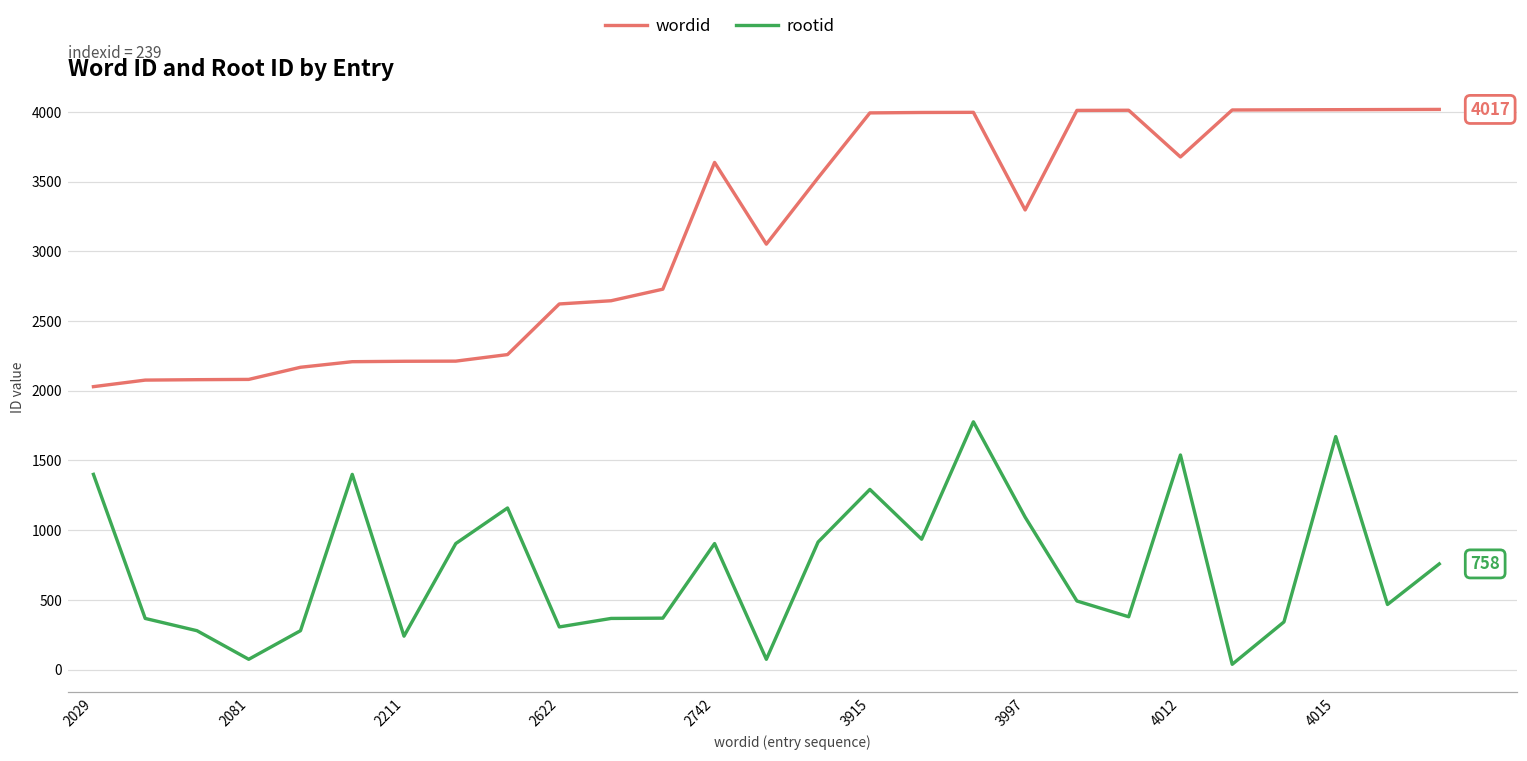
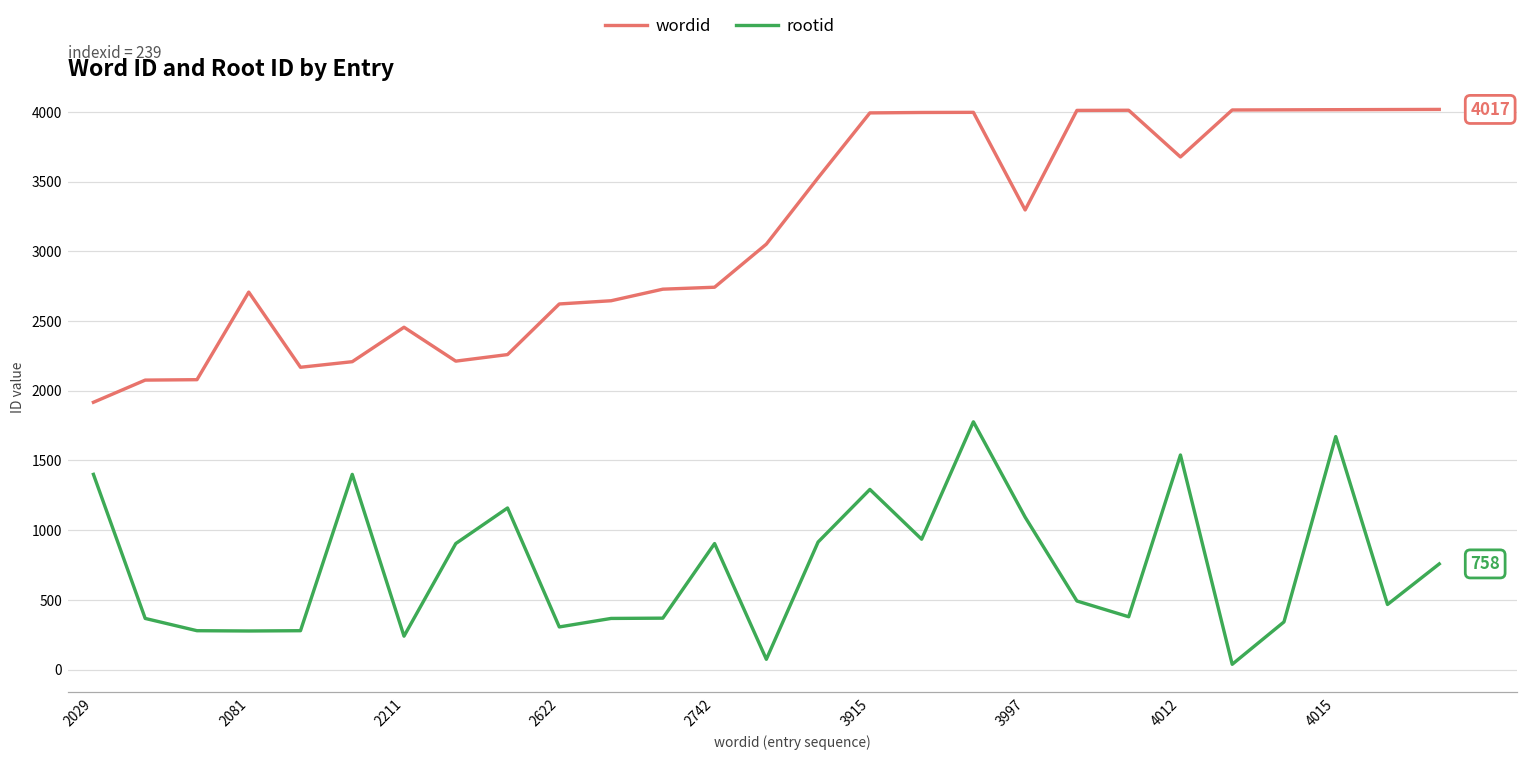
wordid, 2029: 2030 -> 1920
wordid, 2081: 2080 -> 2710
rootid, 2081: 70 -> 280
wordid, 2211: 2210 -> 2460
wordid, 2742: 3640 -> 2740
